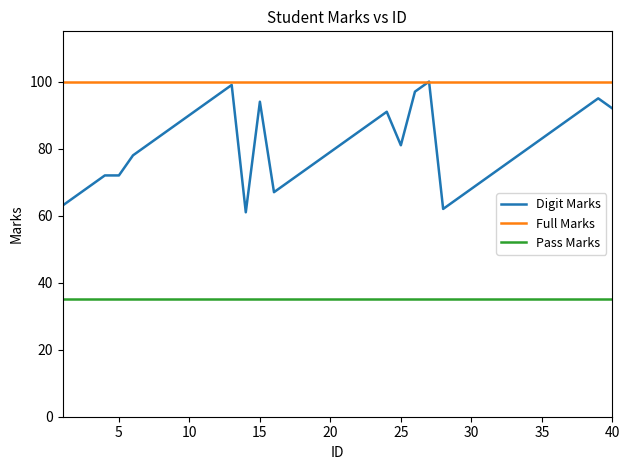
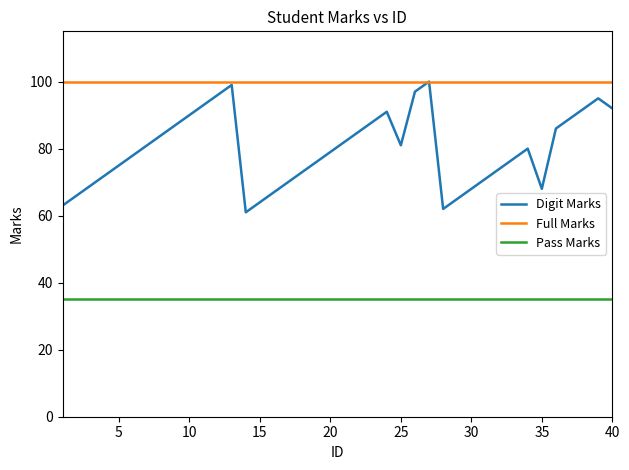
Digit Marks, 5: 72 -> 75
Digit Marks, 15: 94 -> 64
Digit Marks, 35: 83 -> 68
